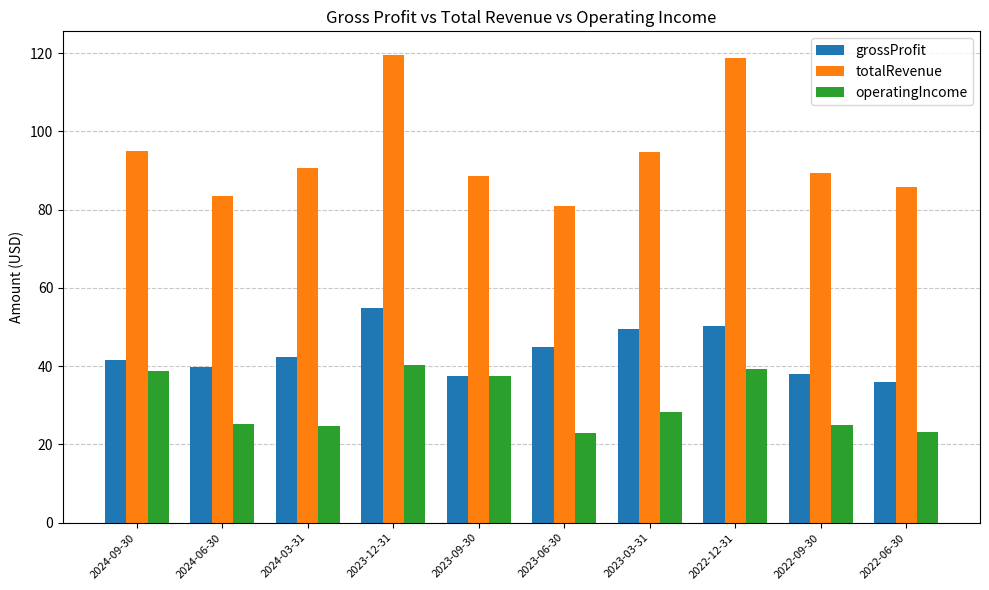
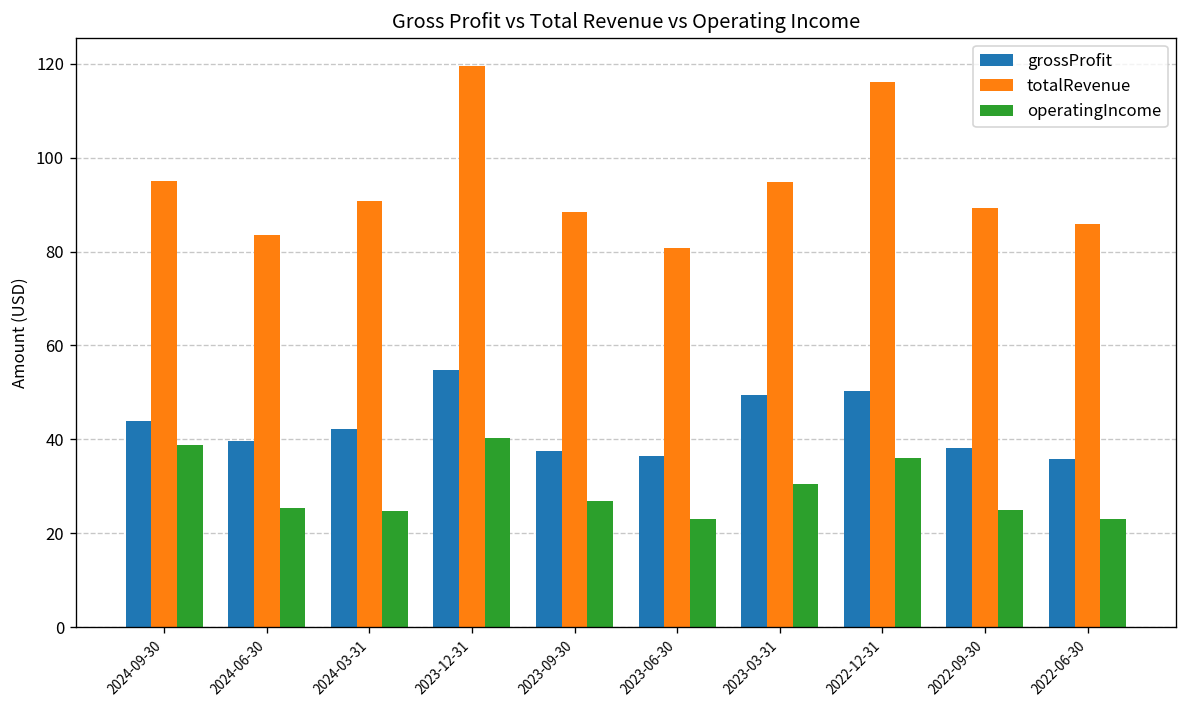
grossProfit, 2024-09-30: 42 -> 44
operatingIncome, 2023-09-30: 38 -> 27
grossProfit, 2023-06-30: 45 -> 36
operatingIncome, 2023-03-31: 28 -> 31
totalRevenue, 2022-12-31: 119 -> 116
operatingIncome, 2022-12-31: 39 -> 36
